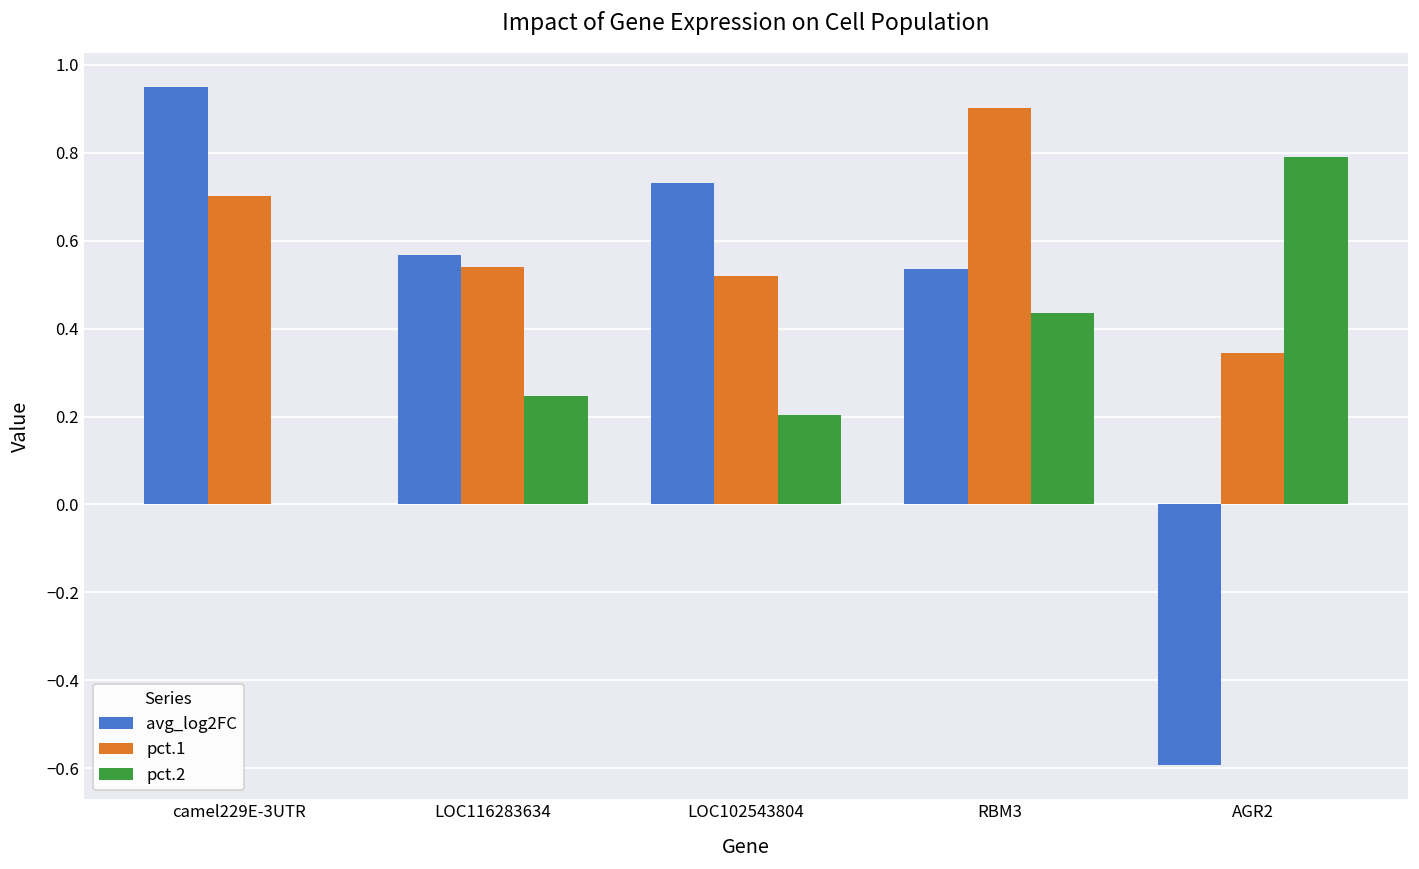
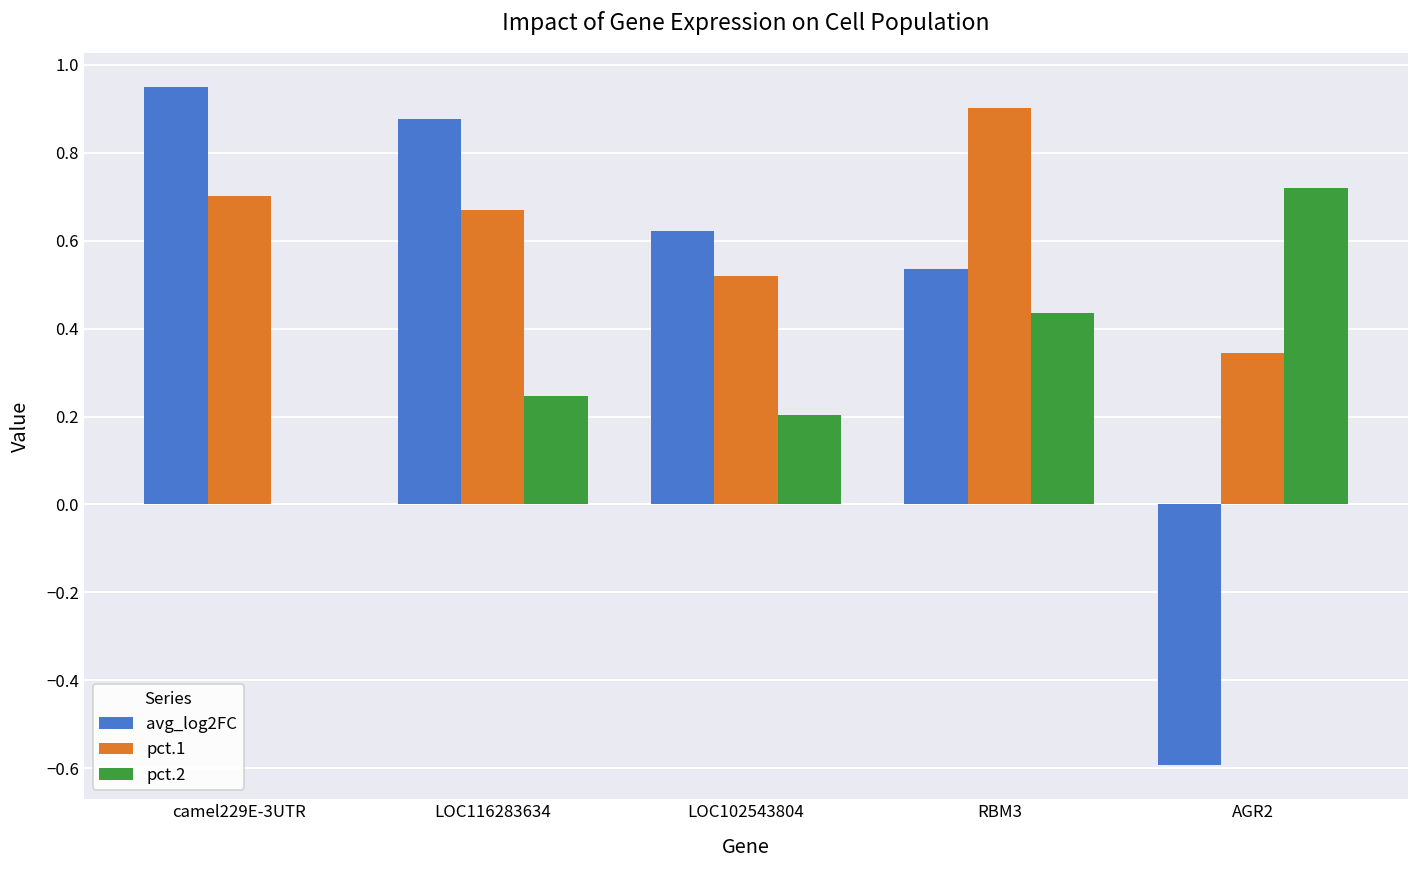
avg_log2FC, LOC116283634: 0.57 -> 0.88
pct.1, LOC116283634: 0.54 -> 0.67
avg_log2FC, LOC102543804: 0.73 -> 0.62
pct.2, AGR2: 0.79 -> 0.72
